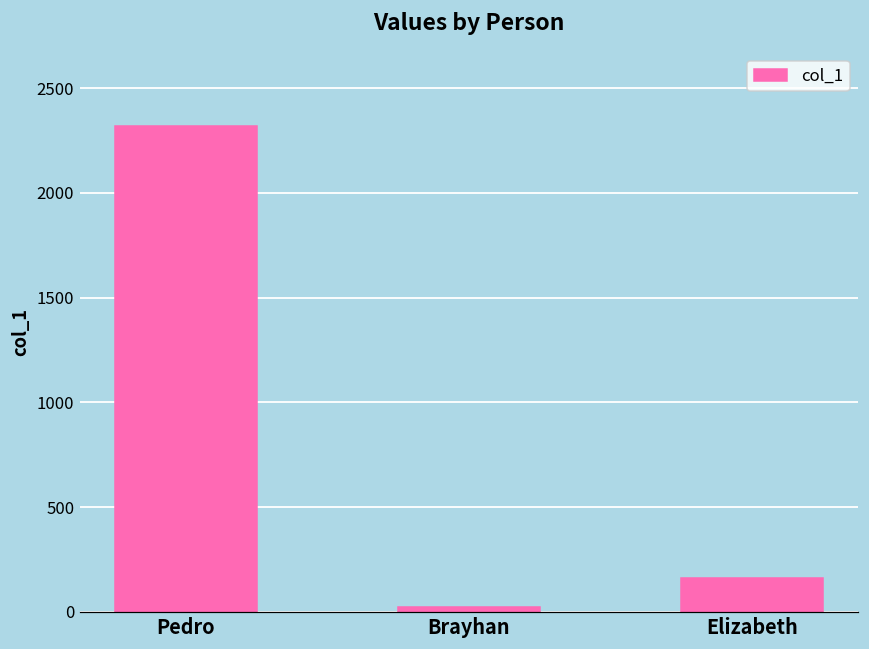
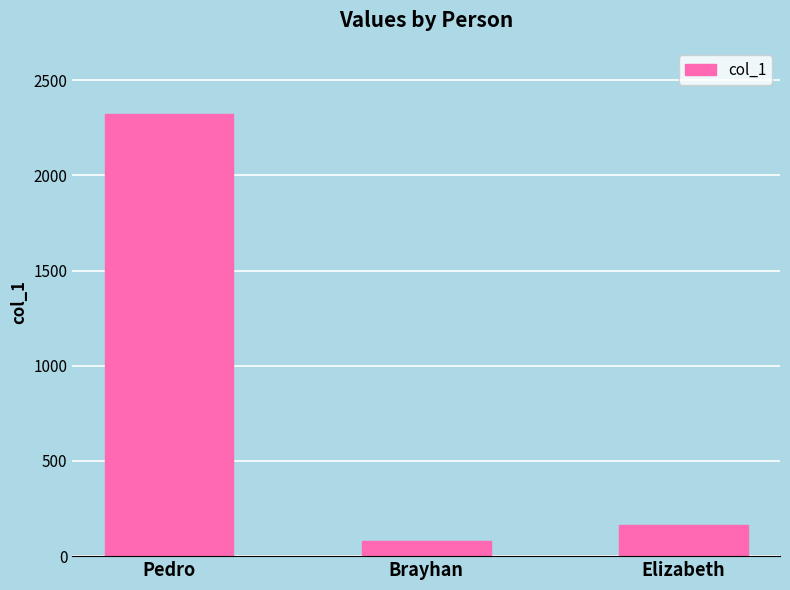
Brayhan: 20 -> 80
